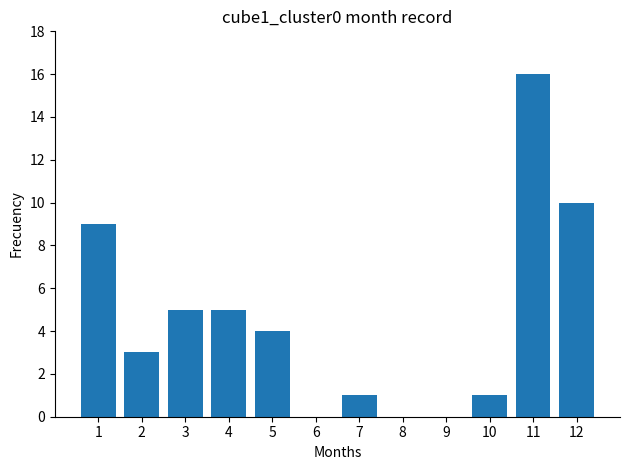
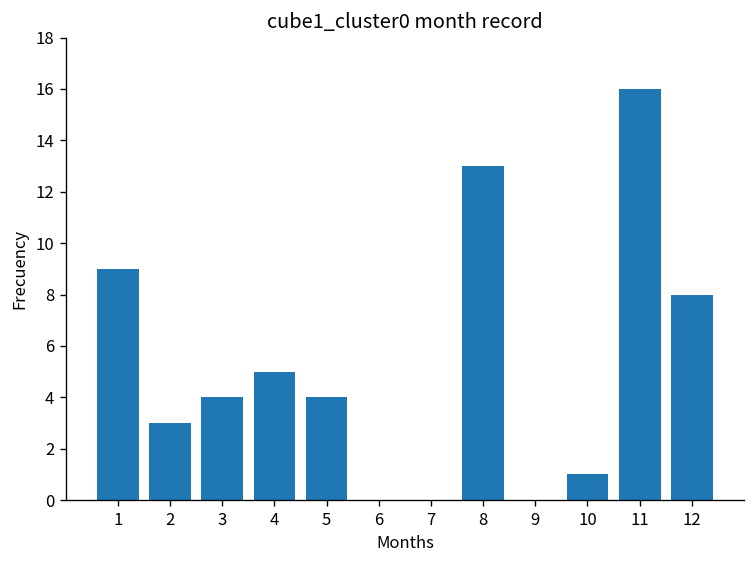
3: 5 -> 4
7: 1 -> 0
8: 0 -> 13
12: 10 -> 8
